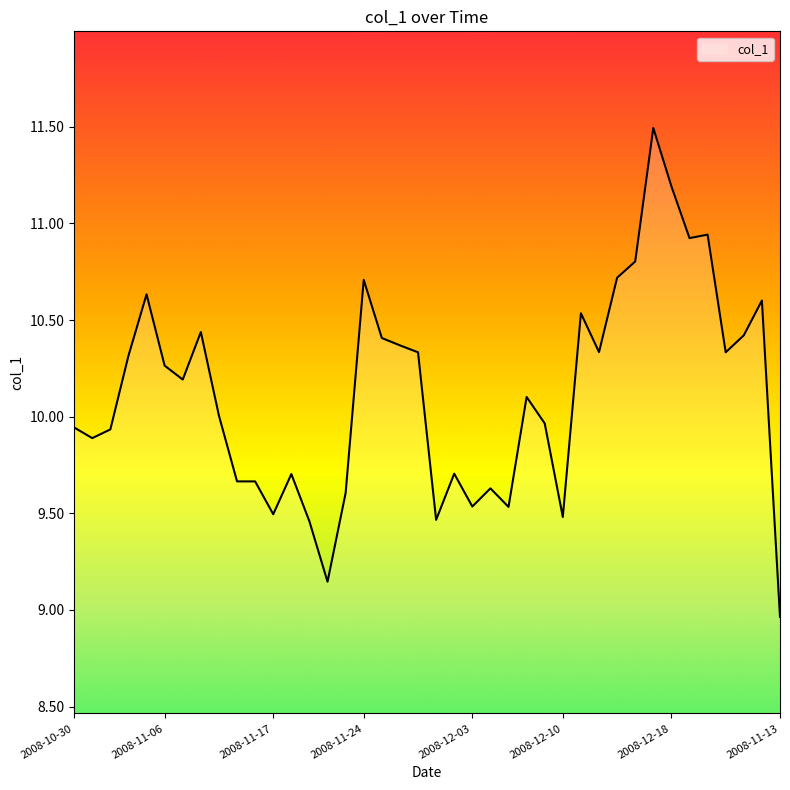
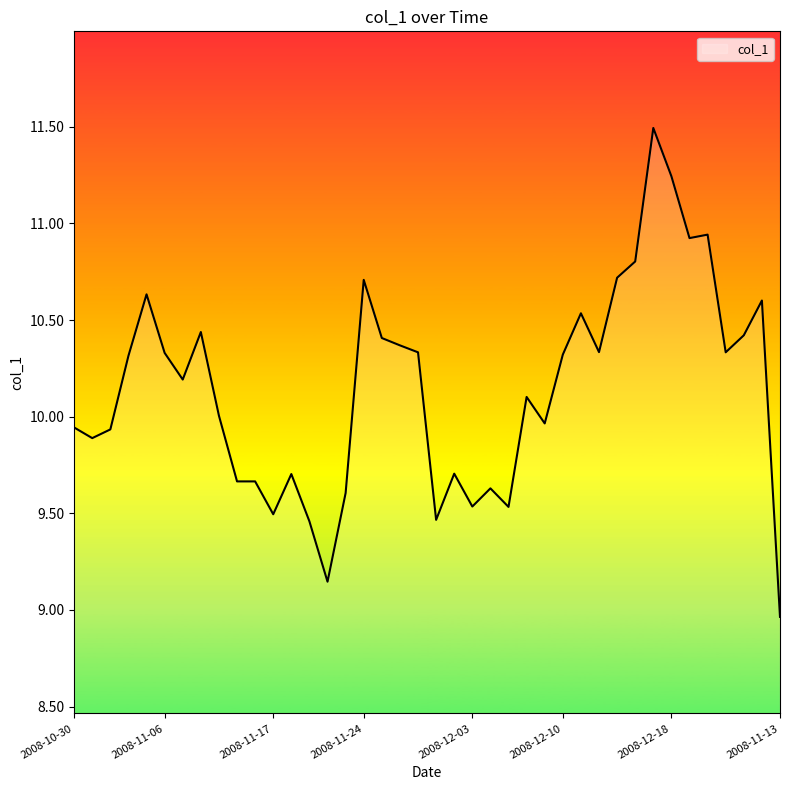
2008-11-06: 10.26 -> 10.33
2008-12-10: 9.48 -> 10.32
2008-12-18: 11.19 -> 11.24
